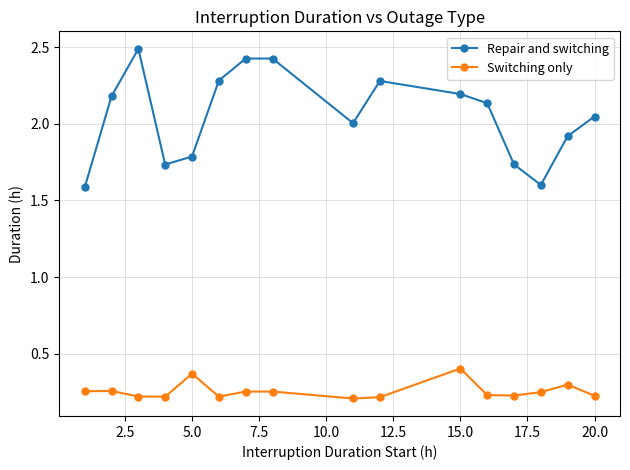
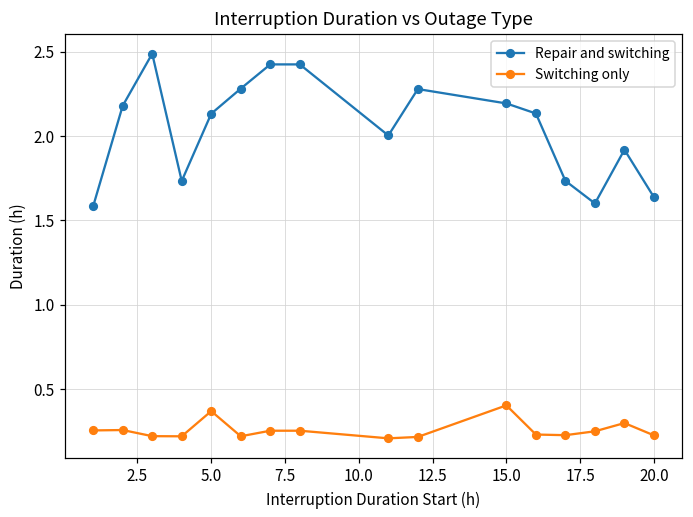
Repair and switching, 5.0: 1.79 -> 2.13
Repair and switching, 20.0: 2.05 -> 1.64
